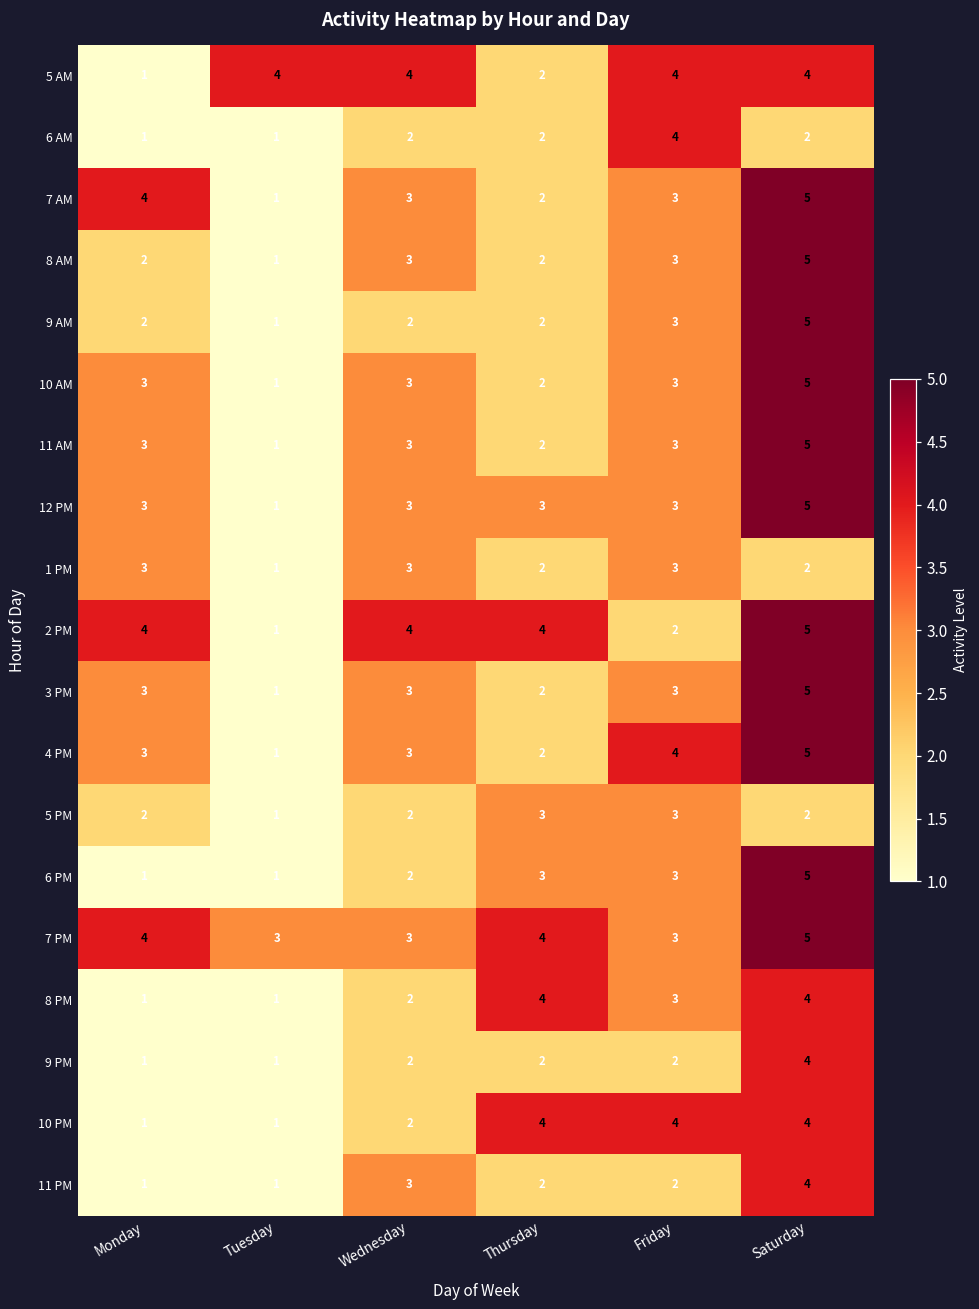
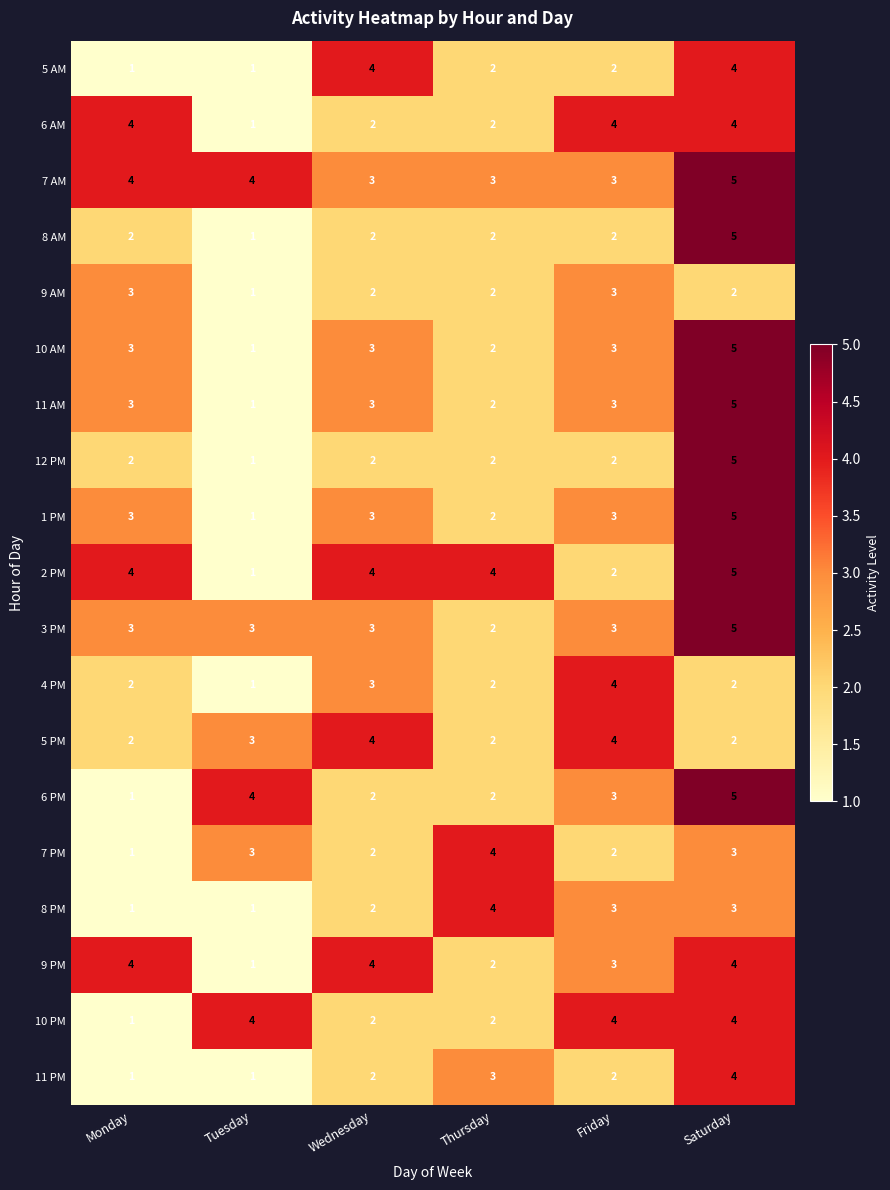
5 AM, Tuesday: 4 -> 1
5 AM, Friday: 4 -> 2
6 AM, Monday: 1 -> 4
6 AM, Saturday: 2 -> 4
7 AM, Tuesday: 1 -> 4
7 AM, Thursday: 2 -> 3
8 AM, Wednesday: 3 -> 2
8 AM, Friday: 3 -> 2
9 AM, Monday: 2 -> 3
9 AM, Saturday: 5 -> 2
12 PM, Monday: 3 -> 2
12 PM, Wednesday: 3 -> 2
12 PM, Thursday: 3 -> 2
12 PM, Friday: 3 -> 2
1 PM, Saturday: 2 -> 5
3 PM, Tuesday: 1 -> 3
4 PM, Monday: 3 -> 2
4 PM, Saturday: 5 -> 2
5 PM, Tuesday: 1 -> 3
5 PM, Wednesday: 2 -> 4
5 PM, Thursday: 3 -> 2
5 PM, Friday: 3 -> 4
6 PM, Tuesday: 1 -> 4
6 PM, Thursday: 3 -> 2
7 PM, Monday: 4 -> 1
7 PM, Wednesday: 3 -> 2
7 PM, Friday: 3 -> 2
7 PM, Saturday: 5 -> 3
8 PM, Saturday: 4 -> 3
9 PM, Monday: 1 -> 4
9 PM, Wednesday: 2 -> 4
9 PM, Friday: 2 -> 3
10 PM, Tuesday: 1 -> 4
10 PM, Thursday: 4 -> 2
11 PM, Wednesday: 3 -> 2
11 PM, Thursday: 2 -> 3
